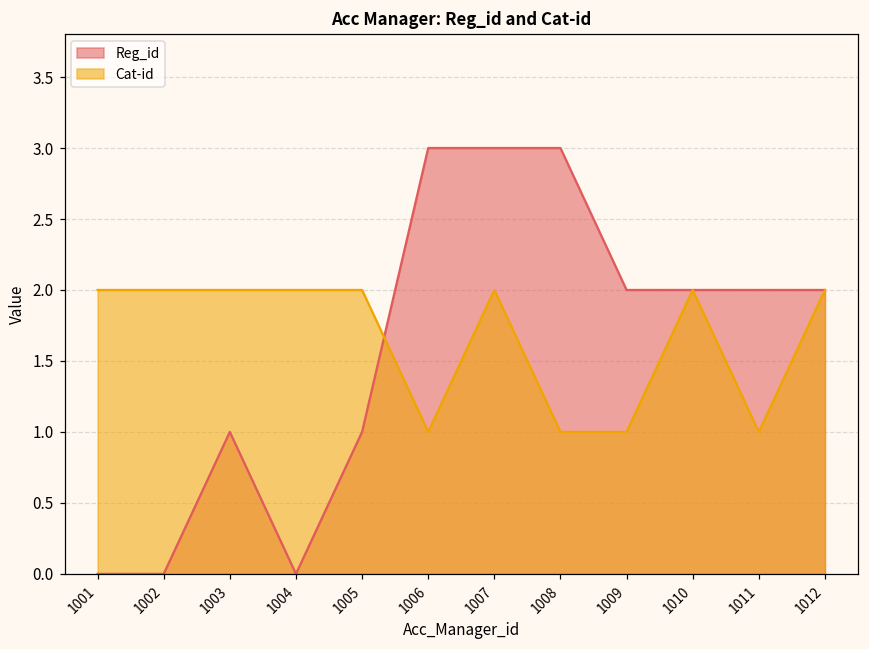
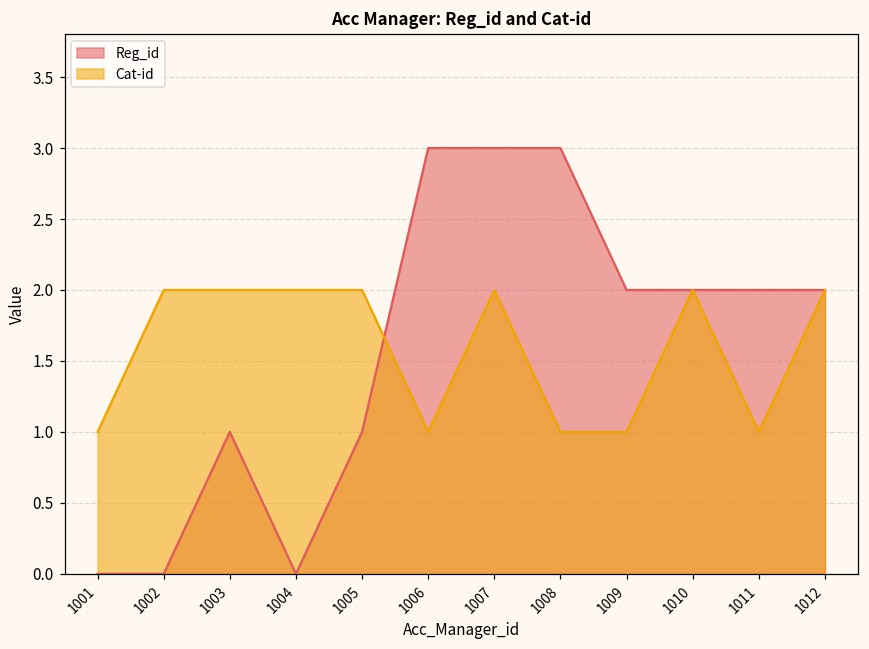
Cat-id, 1001: 2 -> 1
